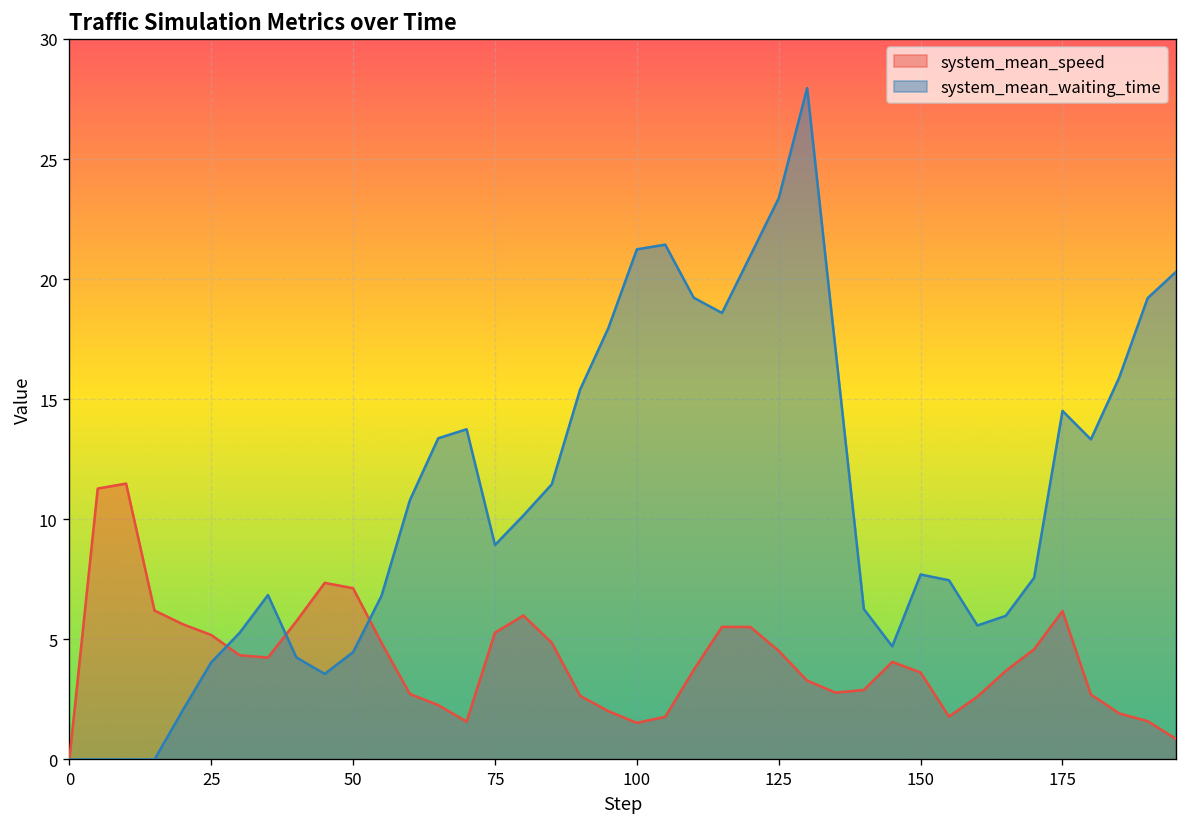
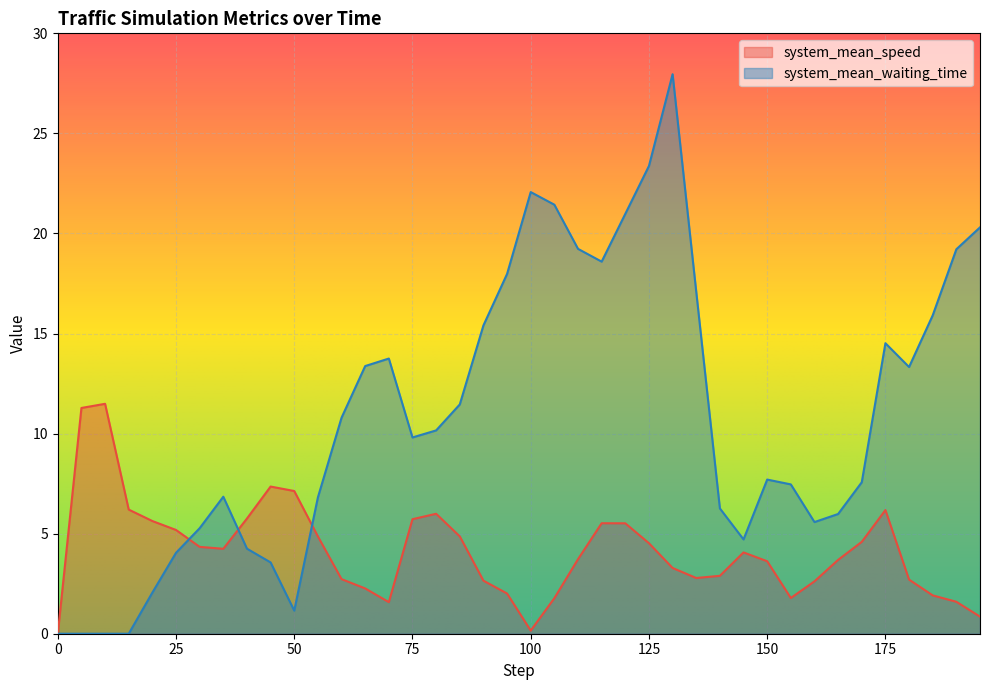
system_mean_waiting_time, 50: 4.5 -> 1.2
system_mean_speed, 75: 5.3 -> 5.7
system_mean_waiting_time, 75: 8.9 -> 9.8
system_mean_speed, 100: 1.5 -> 0.2
system_mean_waiting_time, 100: 21.2 -> 22.1
